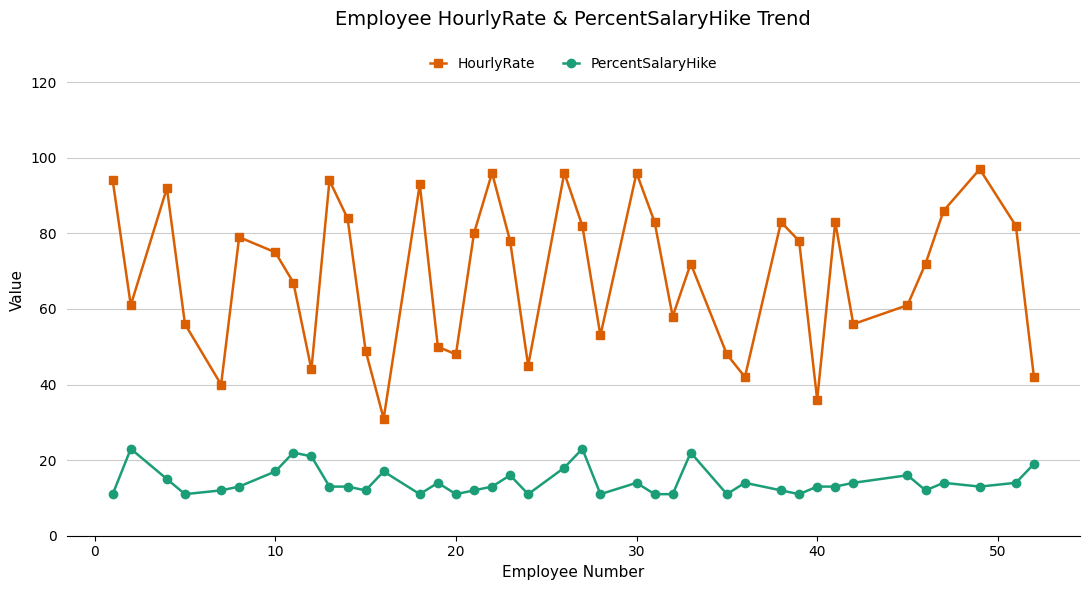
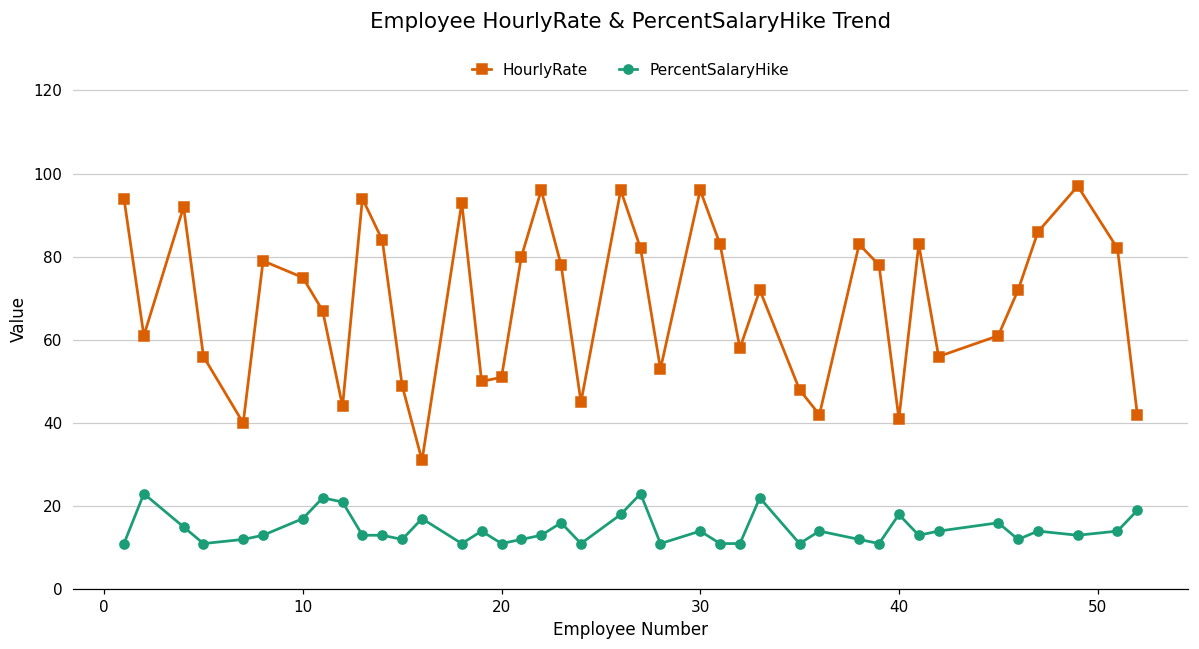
HourlyRate, 20: 48 -> 51
HourlyRate, 40: 36 -> 41
PercentSalaryHike, 40: 13 -> 18
